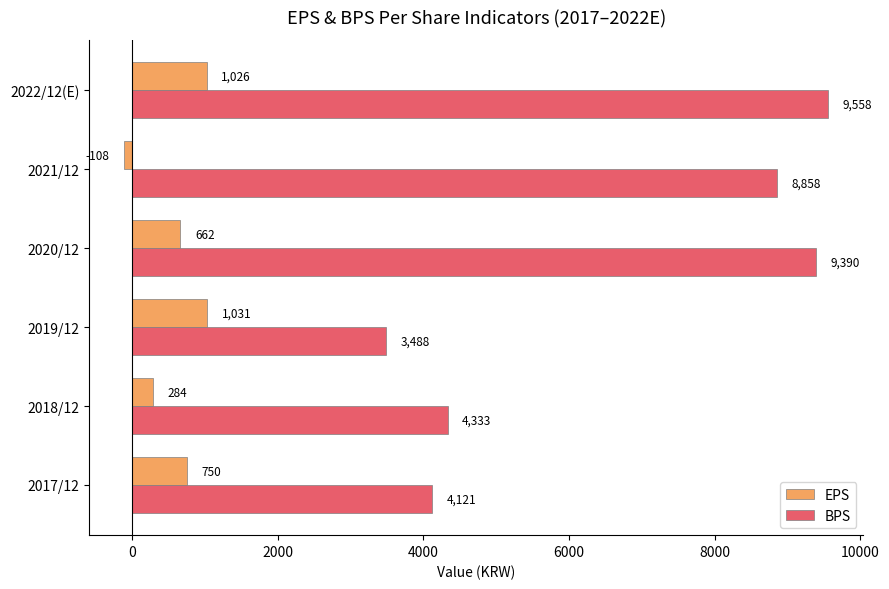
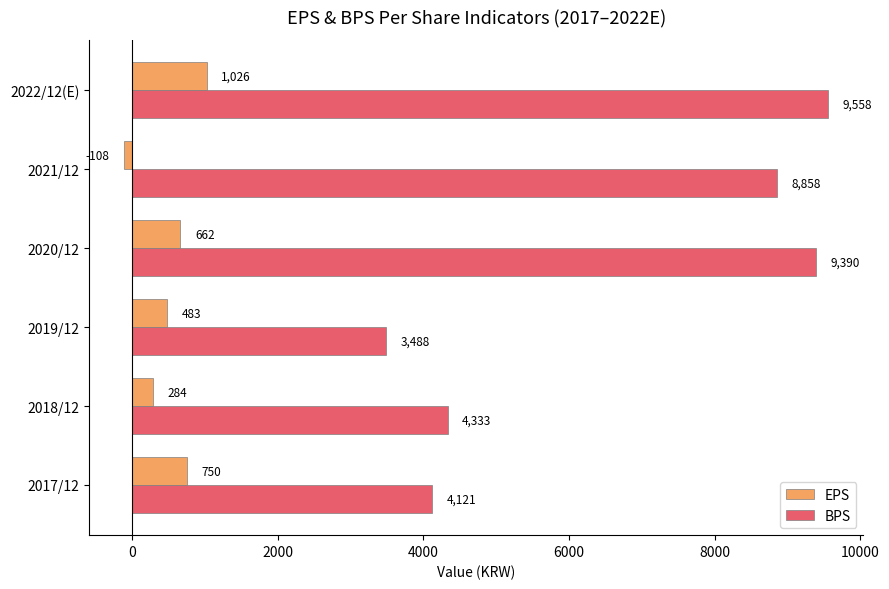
EPS, 2019/12: 1,031 -> 483
